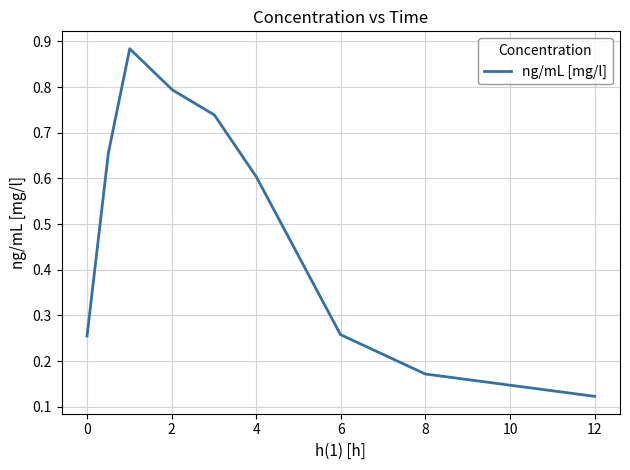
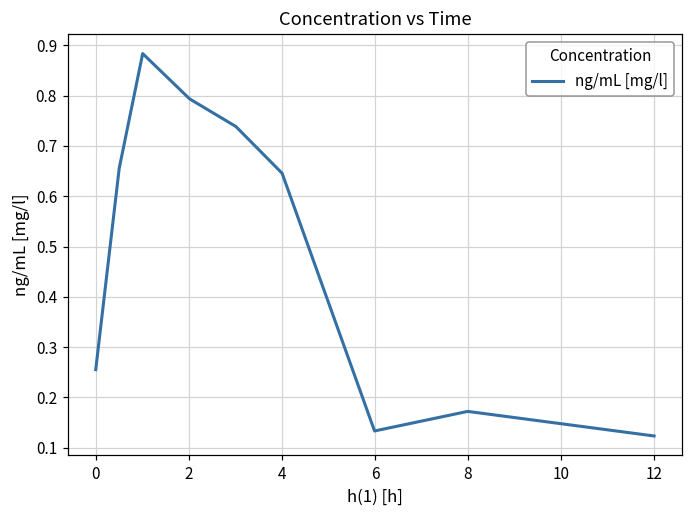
4: 0.60 -> 0.65
6: 0.26 -> 0.13
